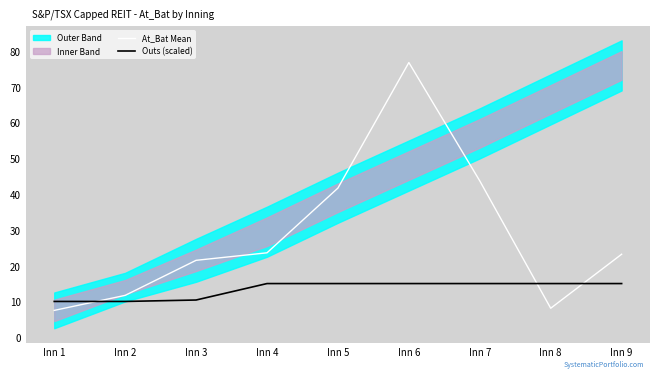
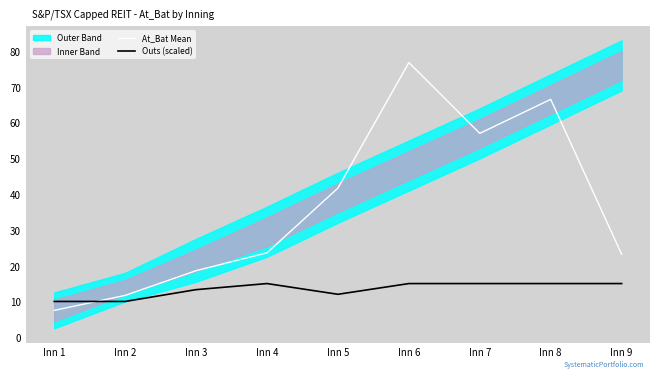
At_Bat Mean, Inn 3: 22 -> 19
Outs (scaled), Inn 3: 10 -> 13
Outs (scaled), Inn 5: 15 -> 12
At_Bat Mean, Inn 7: 44 -> 57
At_Bat Mean, Inn 8: 8 -> 67
